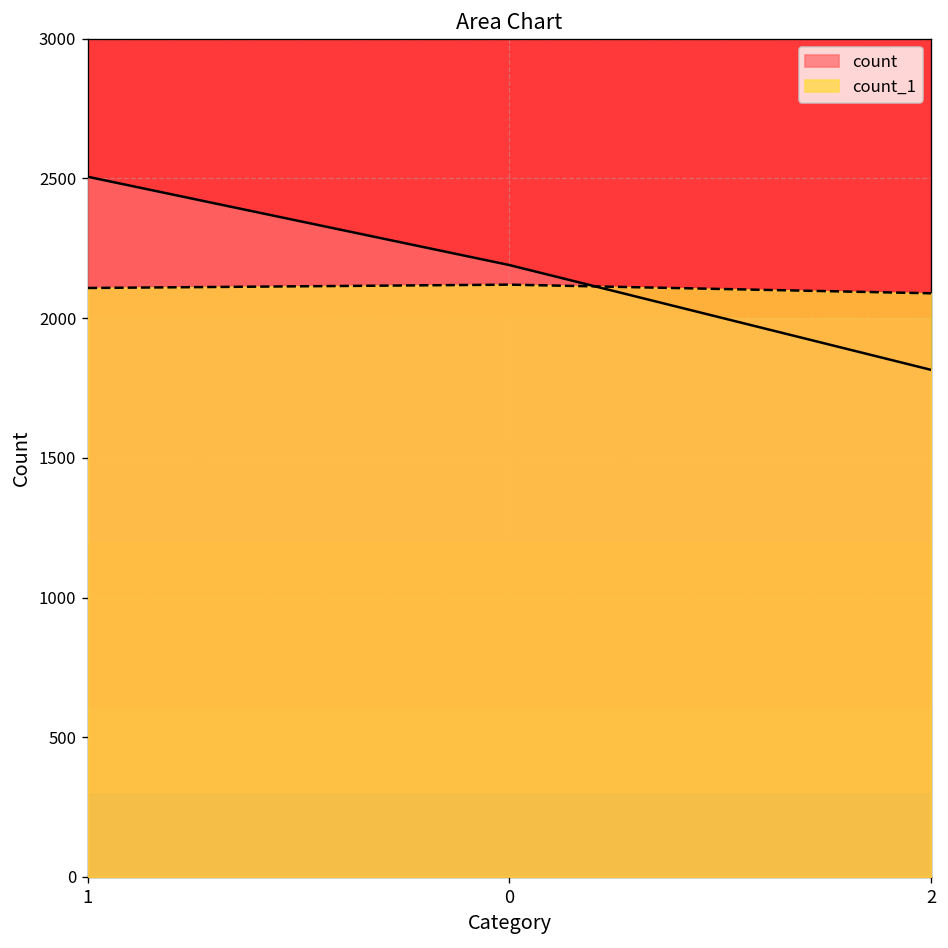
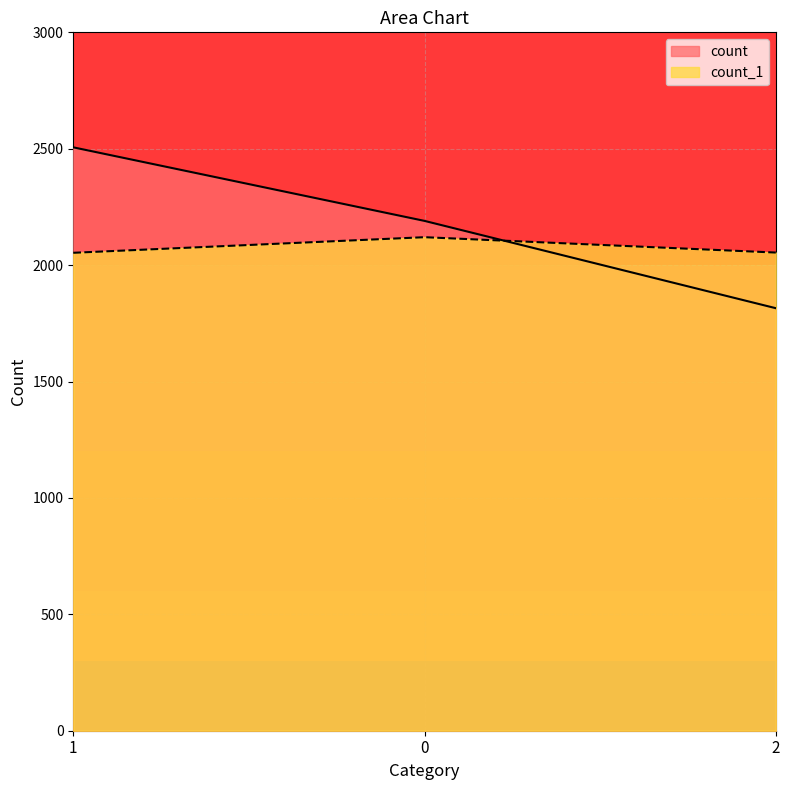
count_1, 1: 2110 -> 2050
count_1, 2: 2090 -> 2050
